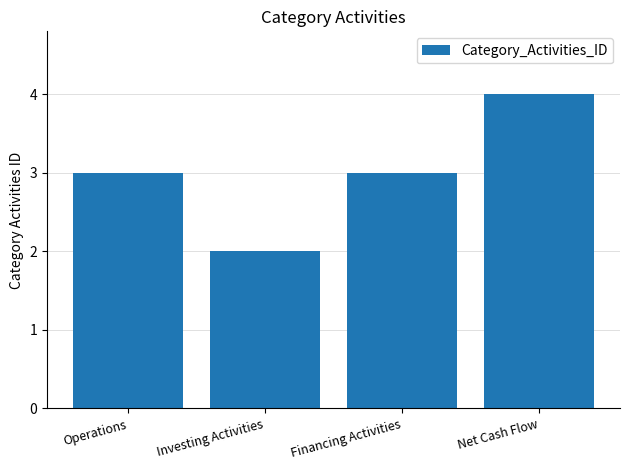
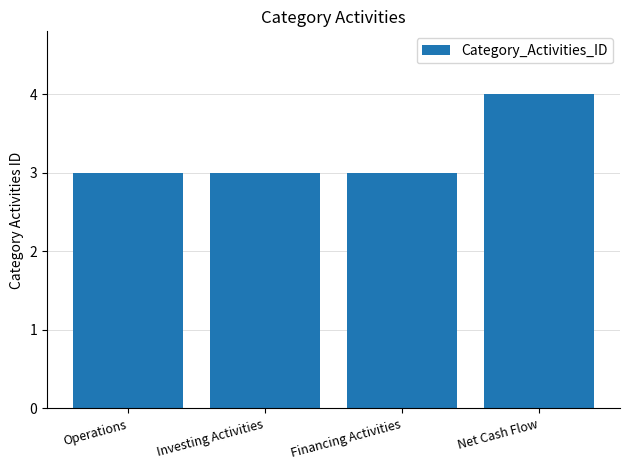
Investing Activities: 2 -> 3
